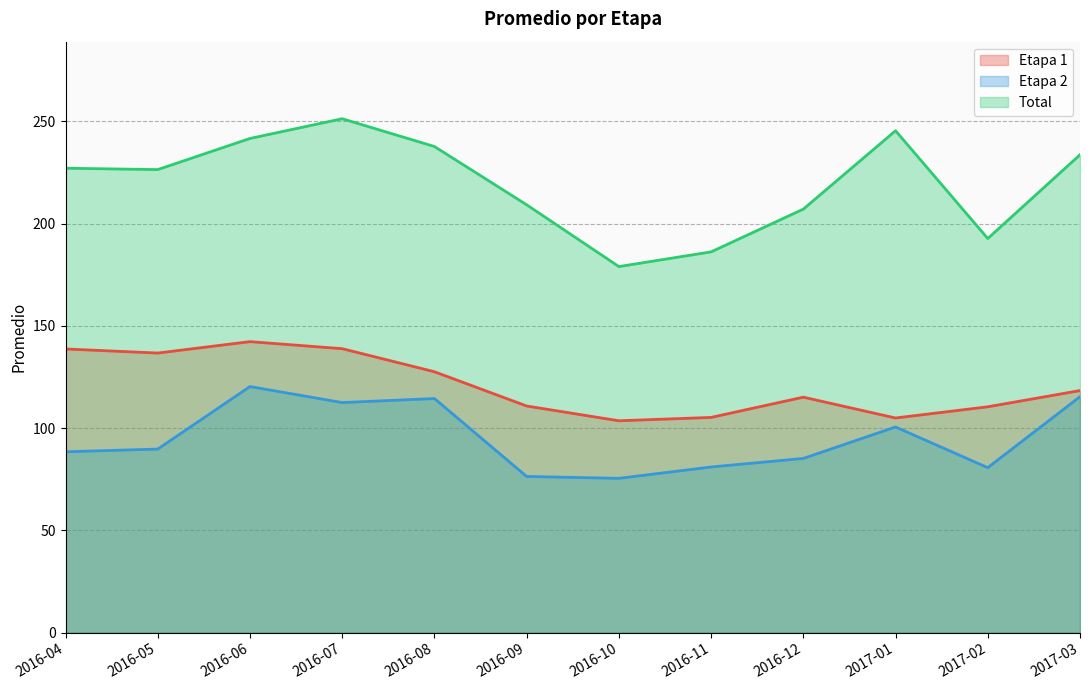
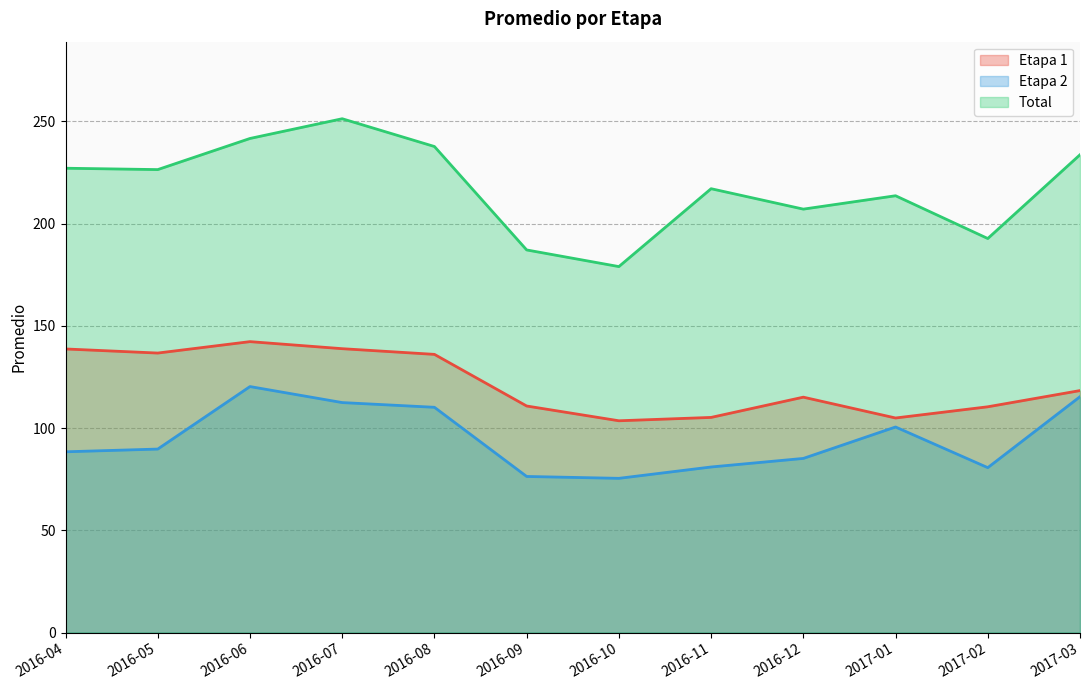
Etapa 1, 2016-08: 128 -> 136
Etapa 2, 2016-08: 114 -> 110
Total, 2016-09: 209 -> 187
Total, 2016-11: 186 -> 217
Total, 2017-01: 245 -> 214
